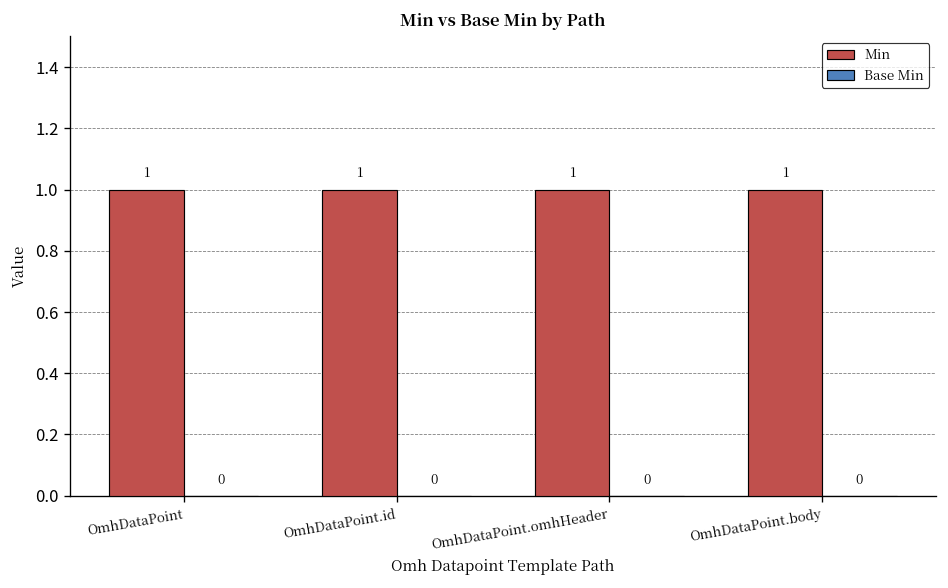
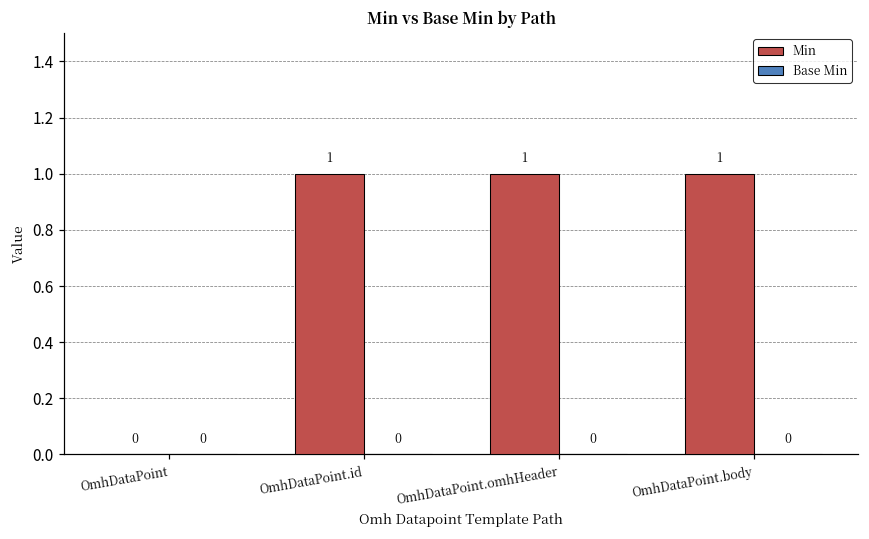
Min, OmhDataPoint: 1 -> 0
